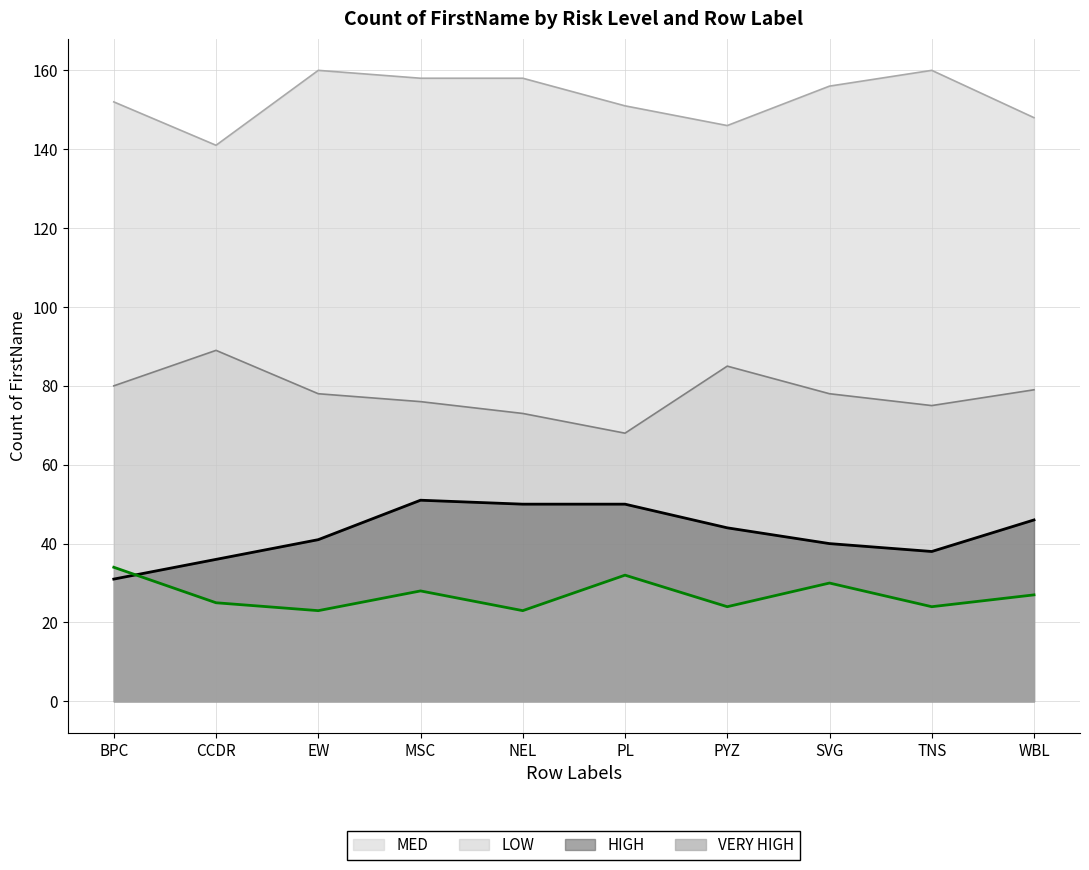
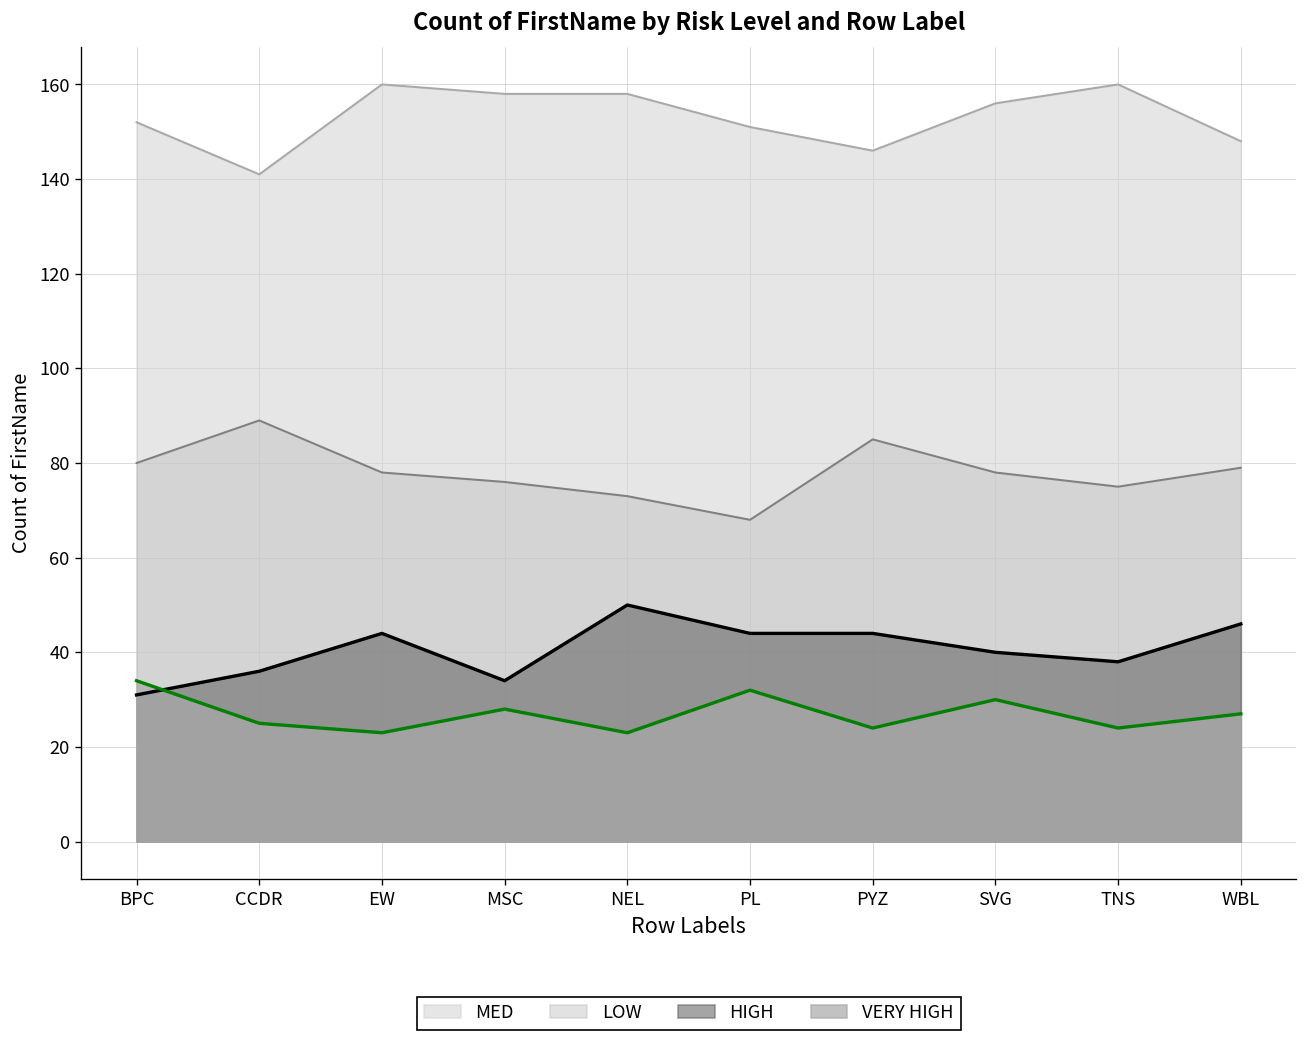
HIGH, EW: 41 -> 44
HIGH, MSC: 51 -> 34
HIGH, PL: 50 -> 44
